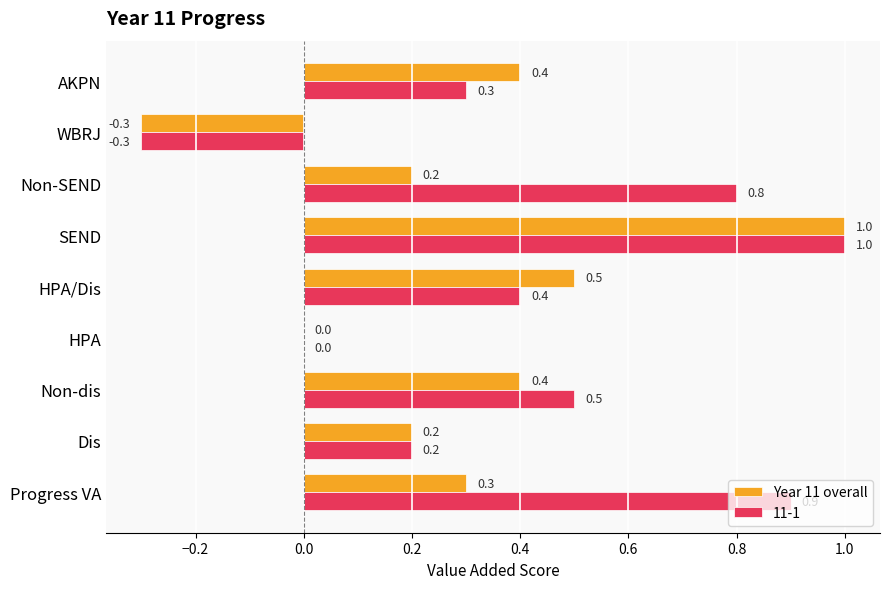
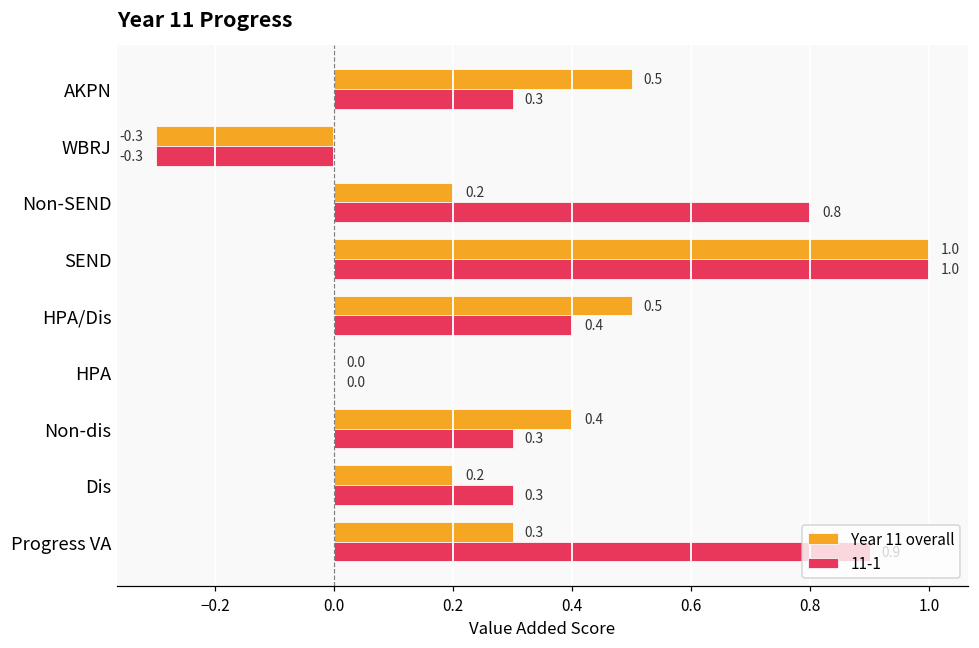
Year 11 overall, AKPN: 0.4 -> 0.5
11-1, Non-dis: 0.5 -> 0.3
11-1, Dis: 0.2 -> 0.3
